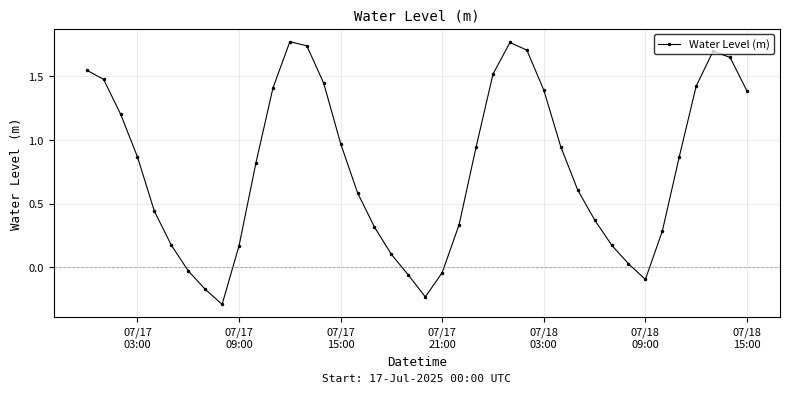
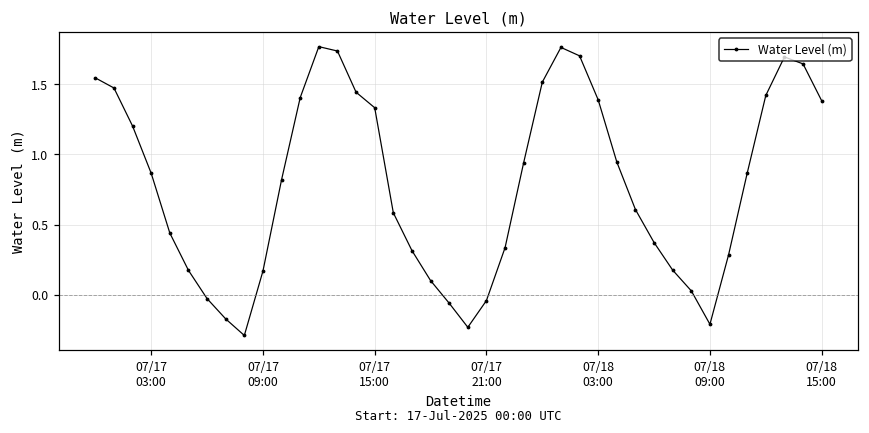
07/17 15:00: 0.97 -> 1.33
07/18 09:00: -0.10 -> -0.21
